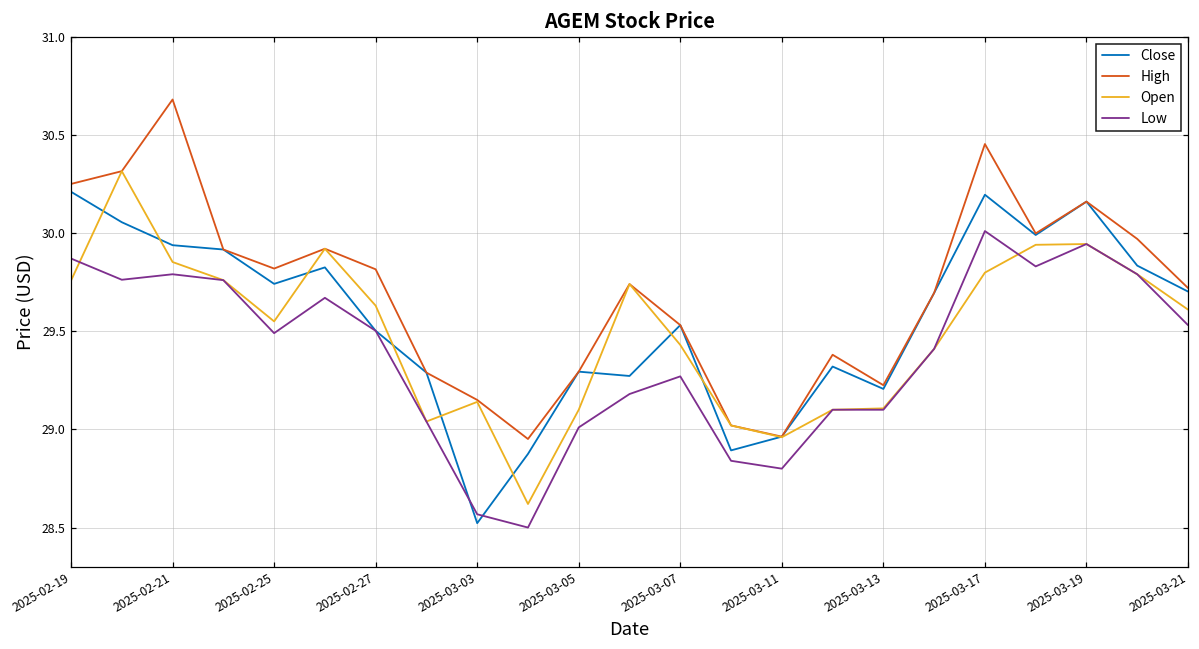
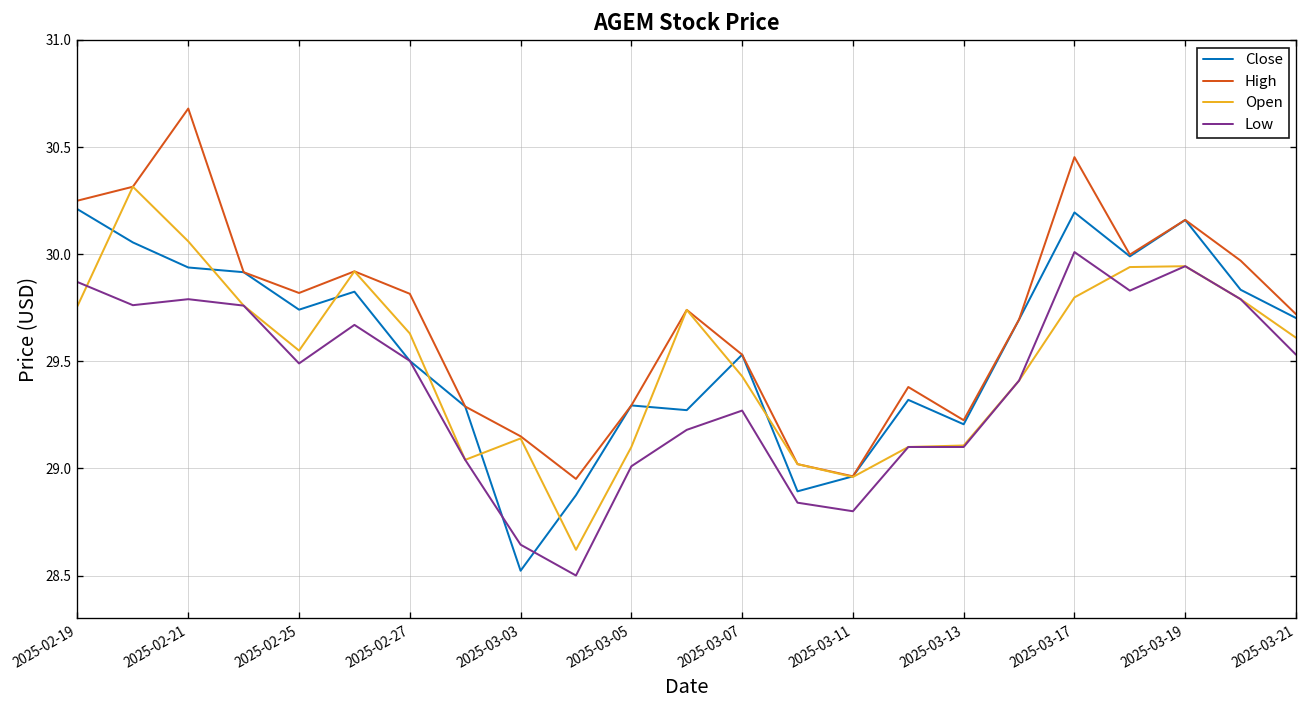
Open, 2025-02-21: 29.85 -> 30.06
Low, 2025-03-03: 28.57 -> 28.64
